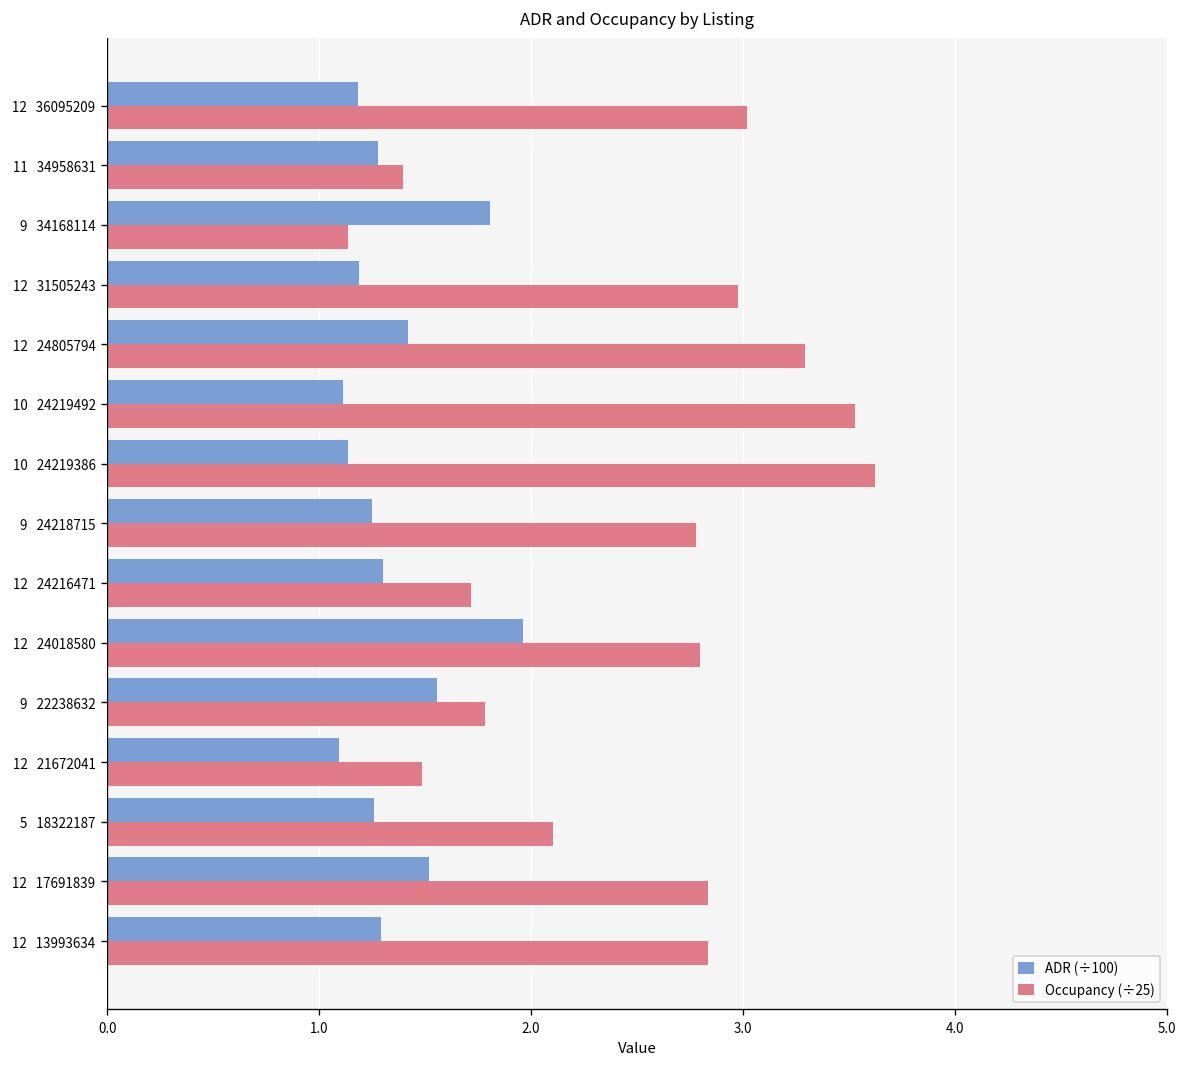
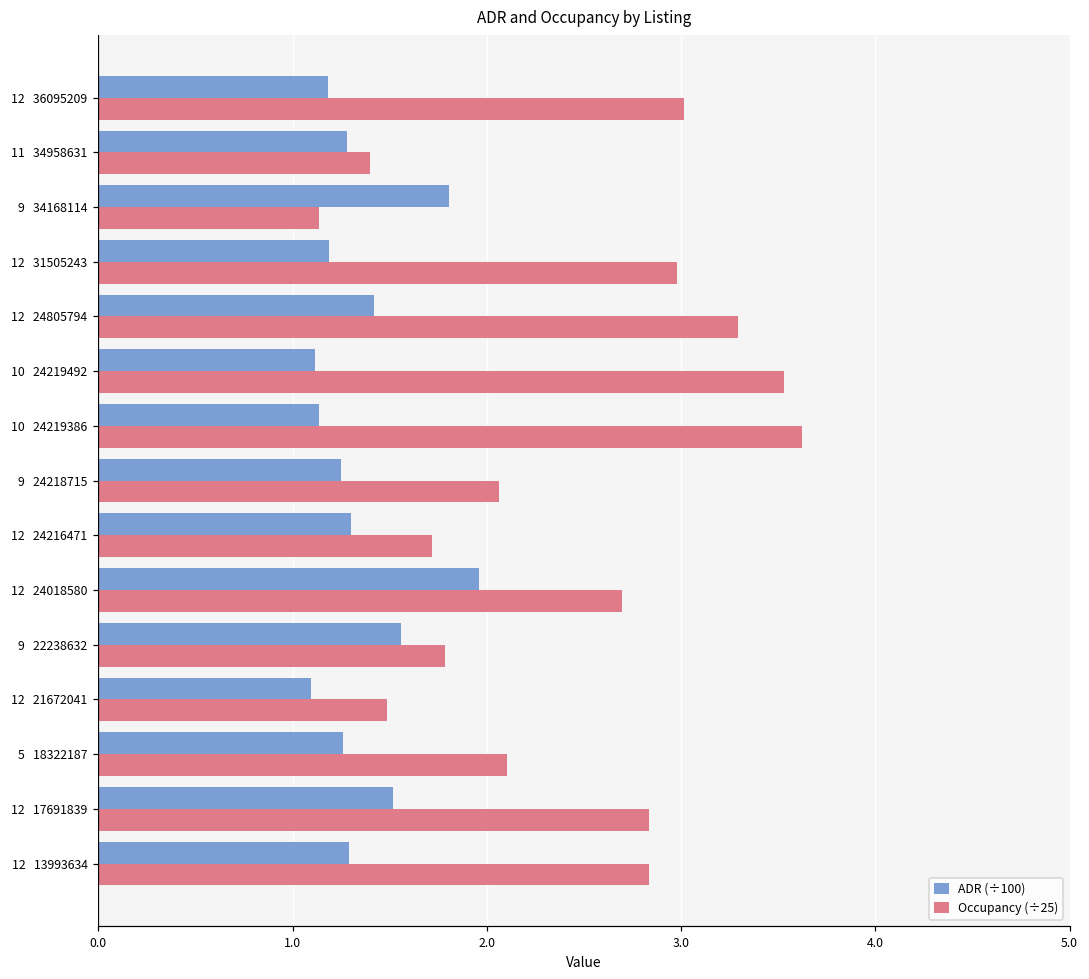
Occupancy (÷25), 9 24218715: 2.78 -> 2.06
Occupancy (÷25), 12 24018580: 2.80 -> 2.69
